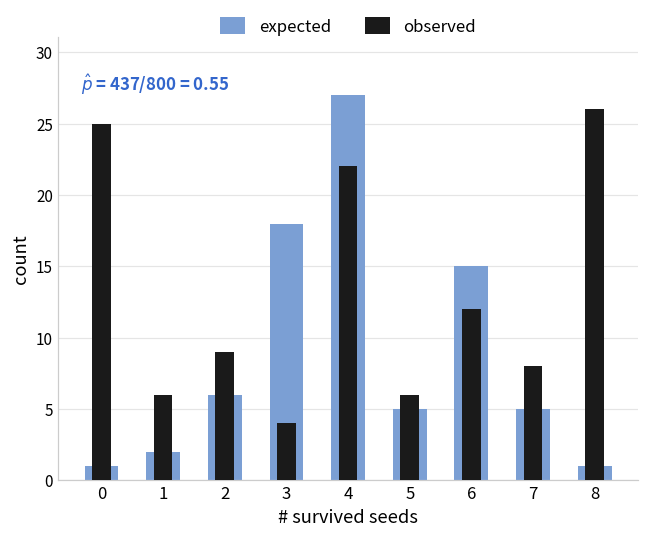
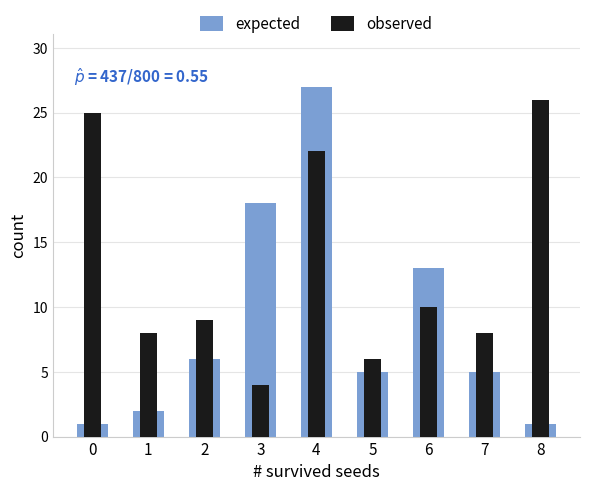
observed, 1: 6 -> 8
expected, 6: 15 -> 13
observed, 6: 12 -> 10
